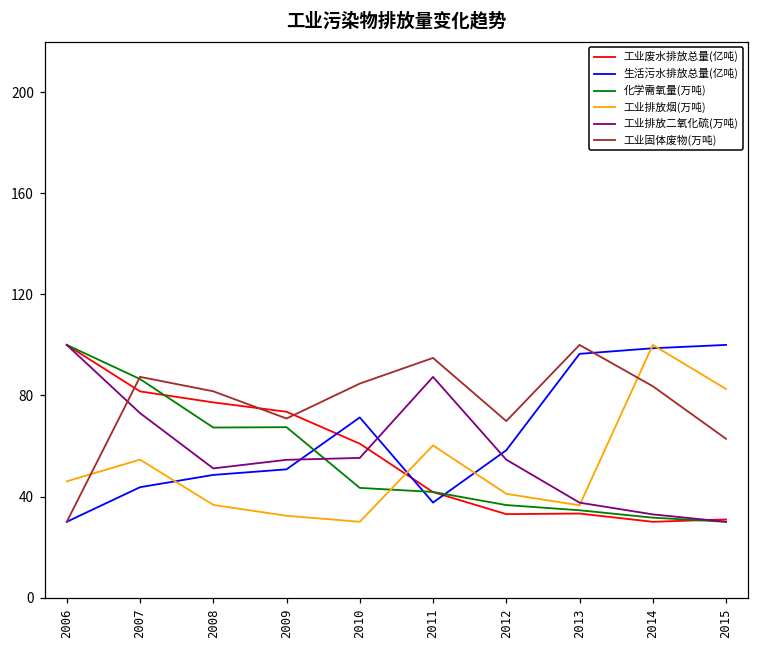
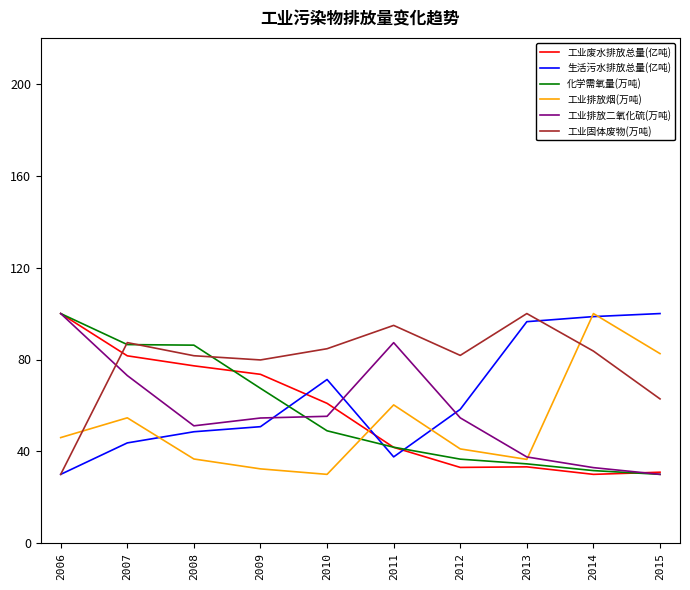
化学需氧量(万吨), 2008: 67 -> 86
工业固体废物(万吨), 2009: 71 -> 80
化学需氧量(万吨), 2010: 43 -> 49
工业固体废物(万吨), 2012: 70 -> 82
